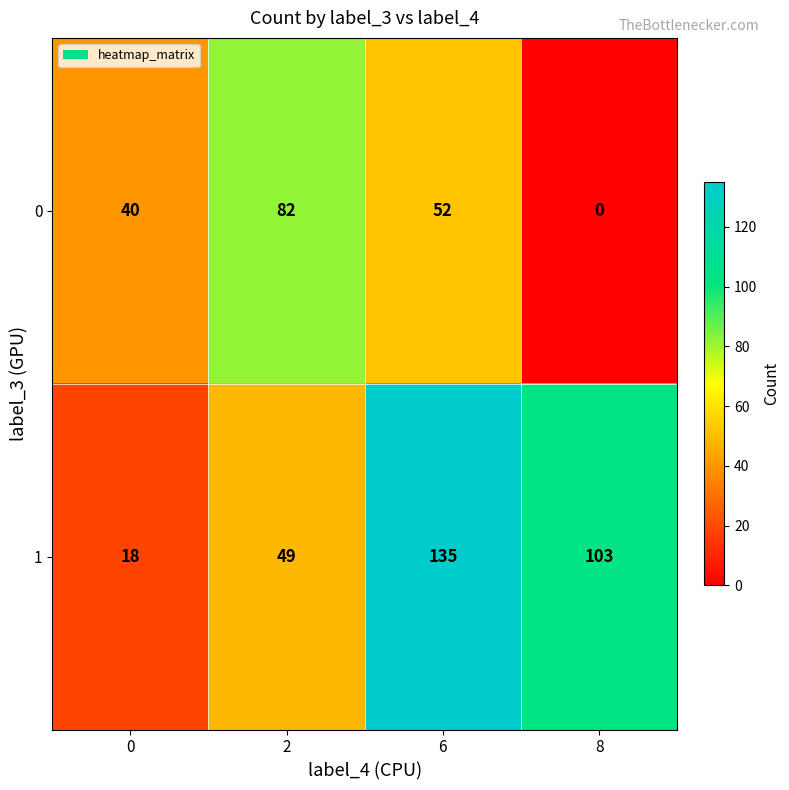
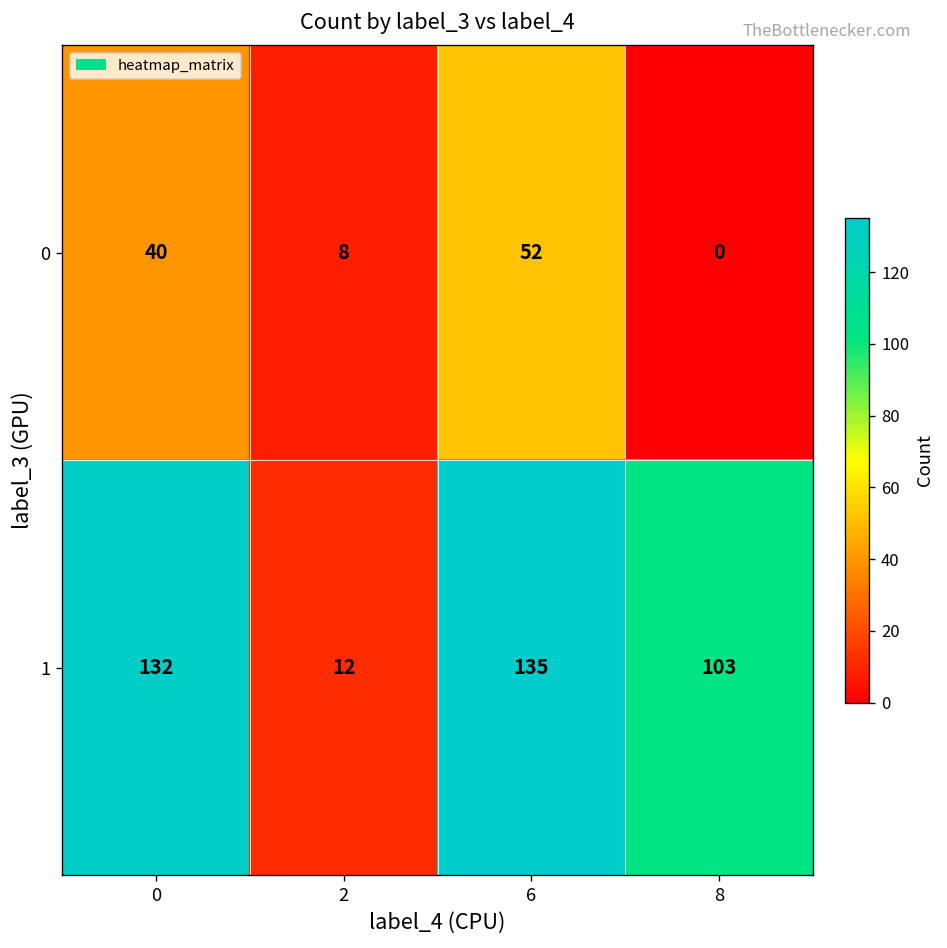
0, 2: 82 -> 8
1, 0: 18 -> 132
1, 2: 49 -> 12
